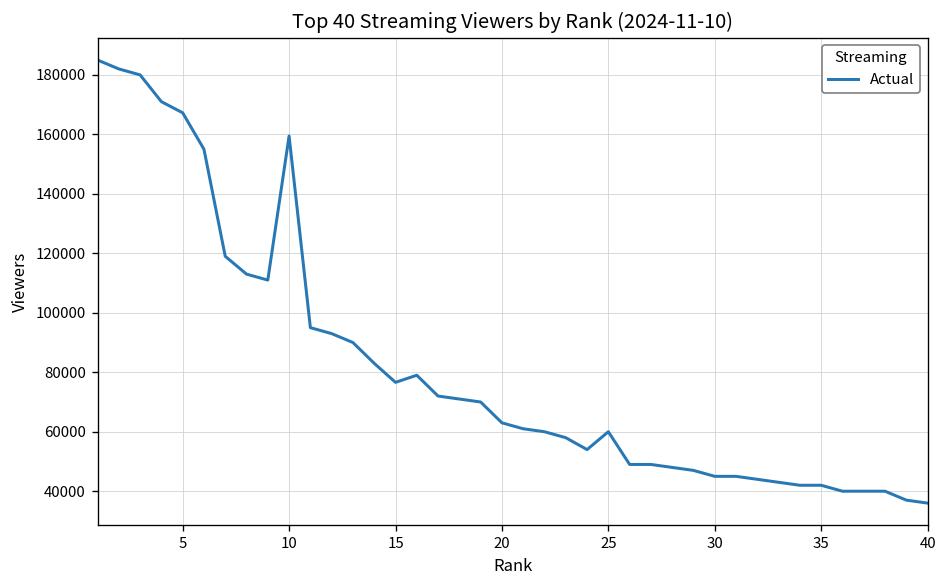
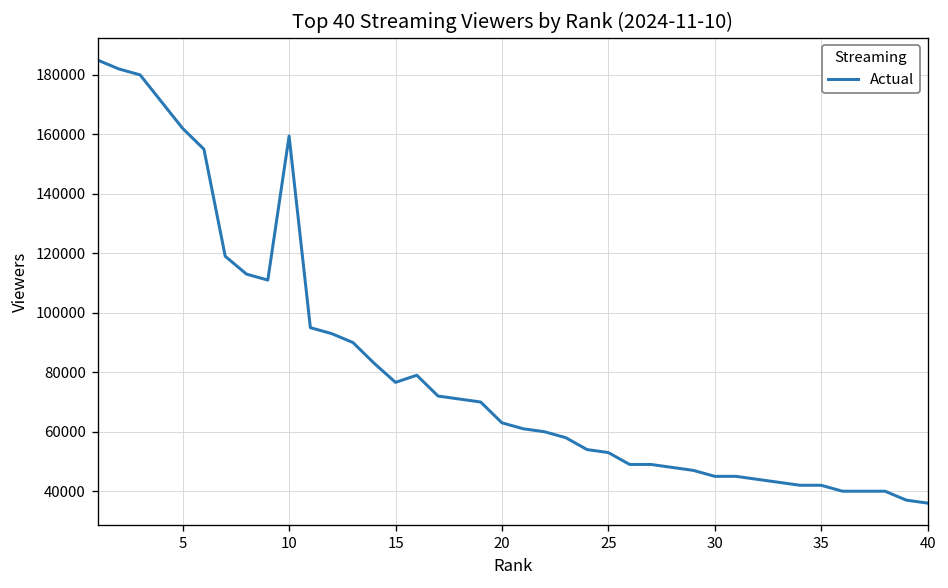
5: 167000 -> 162000
25: 60000 -> 53000
